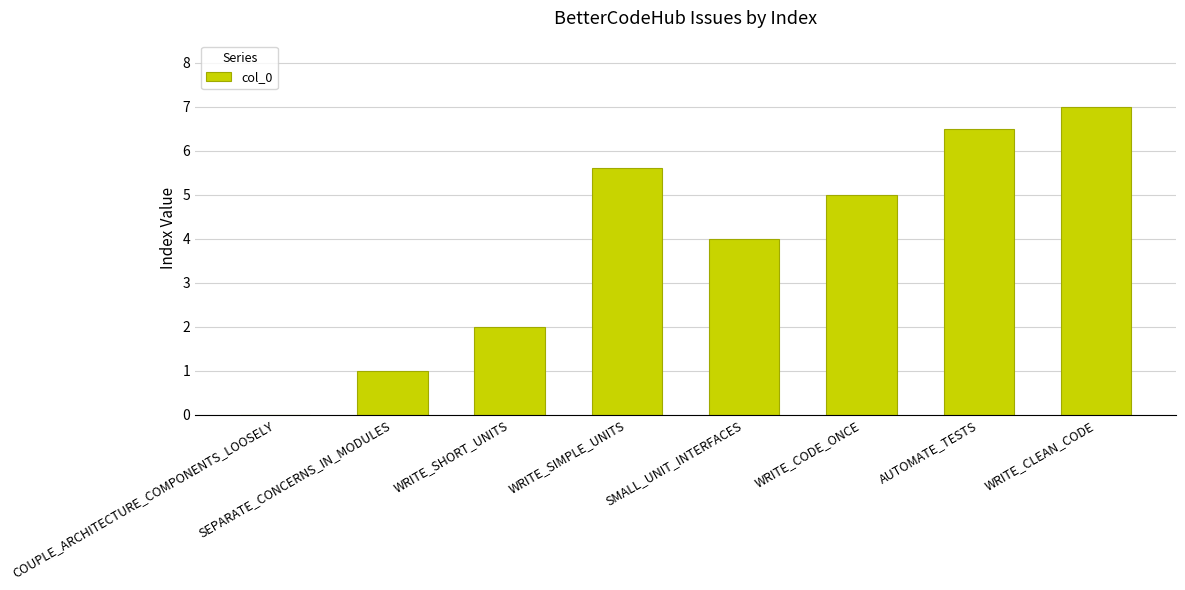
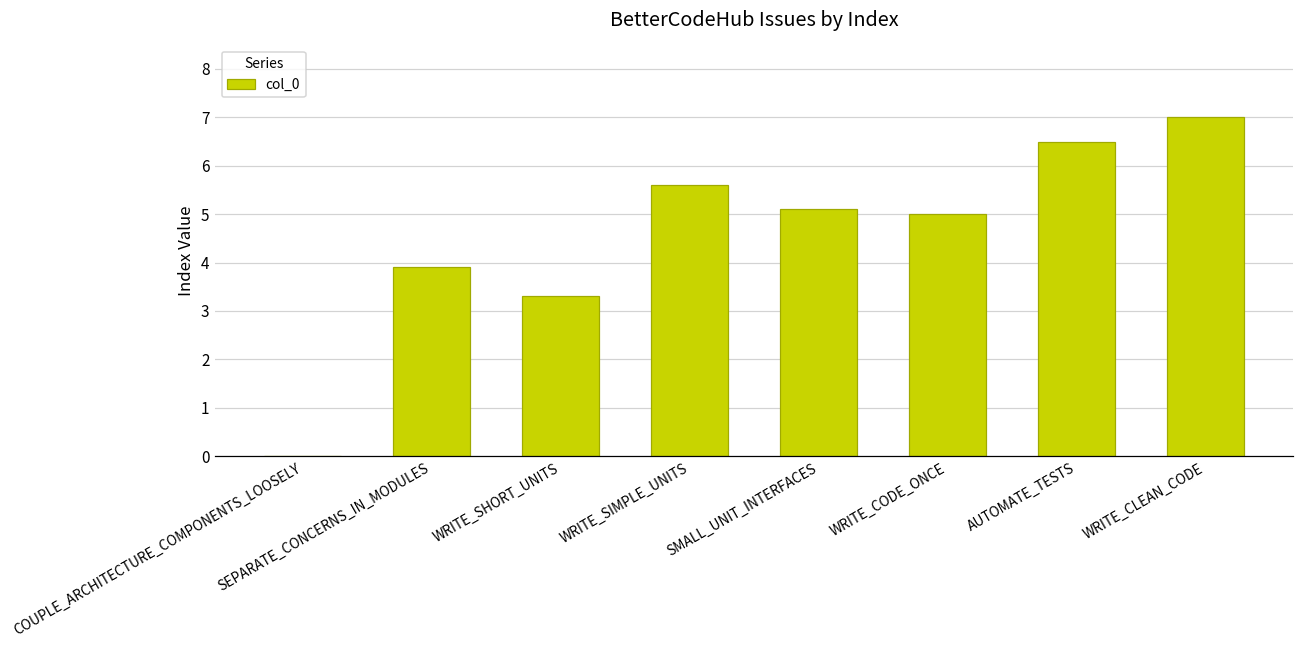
SEPARATE_CONCERNS_IN_MODULES: 1.0 -> 3.9
WRITE_SHORT_UNITS: 2.0 -> 3.3
SMALL_UNIT_INTERFACES: 4.0 -> 5.1
